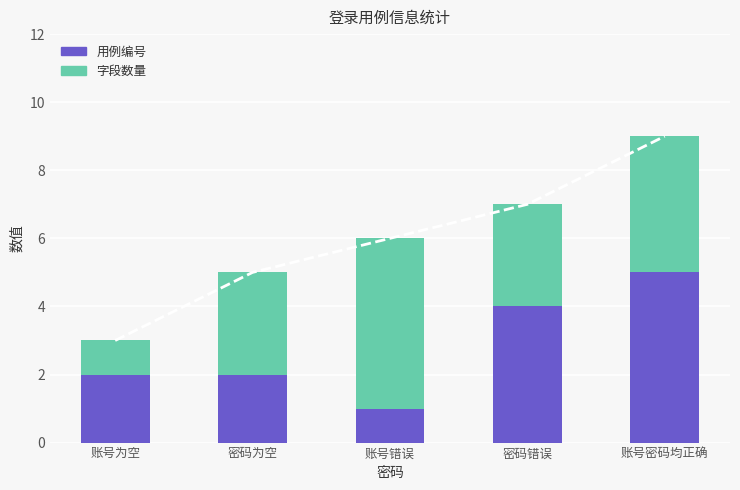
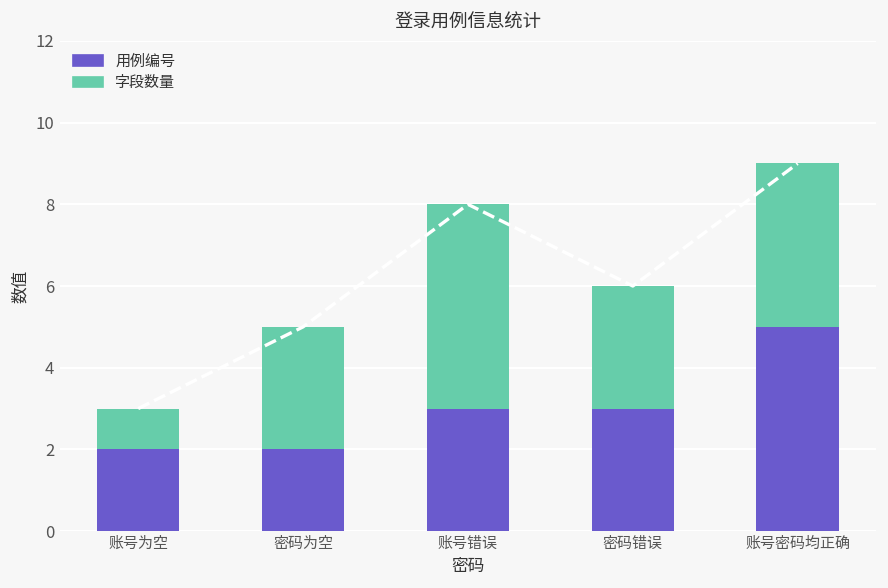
用例编号, 账号错误: 1 -> 3
用例编号, 密码错误: 4 -> 3
